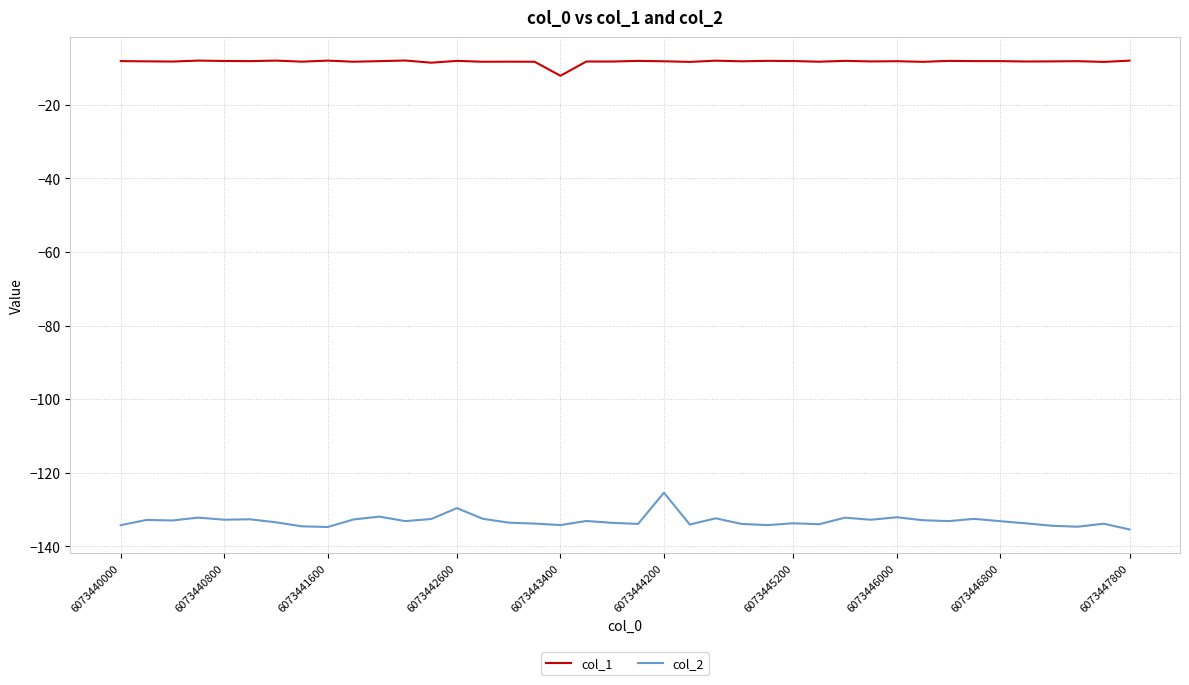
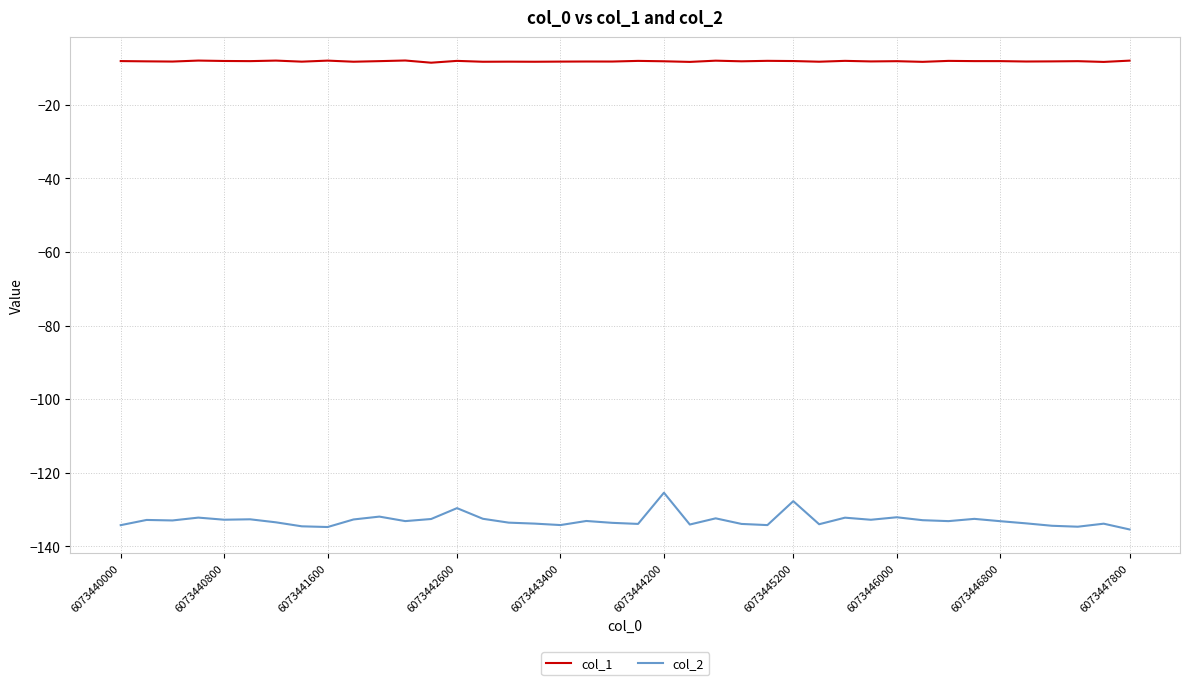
col_1, 6073443400: -12 -> -8
col_2, 6073445200: -134 -> -128
